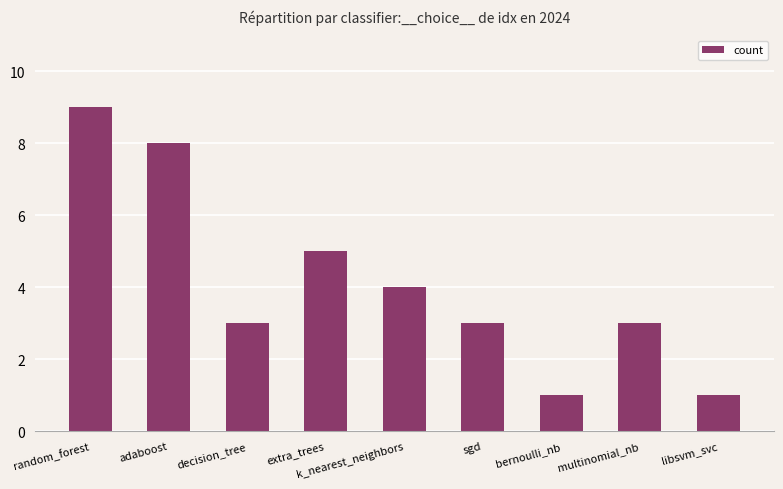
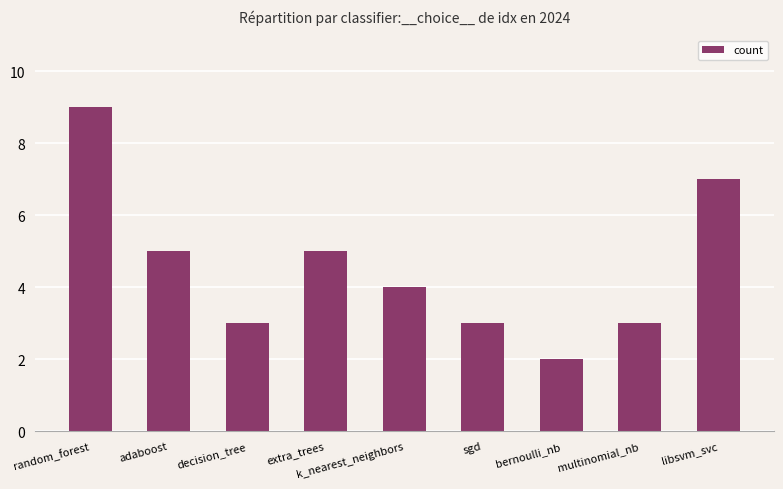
adaboost: 8 -> 5
bernoulli_nb: 1 -> 2
libsvm_svc: 1 -> 7
